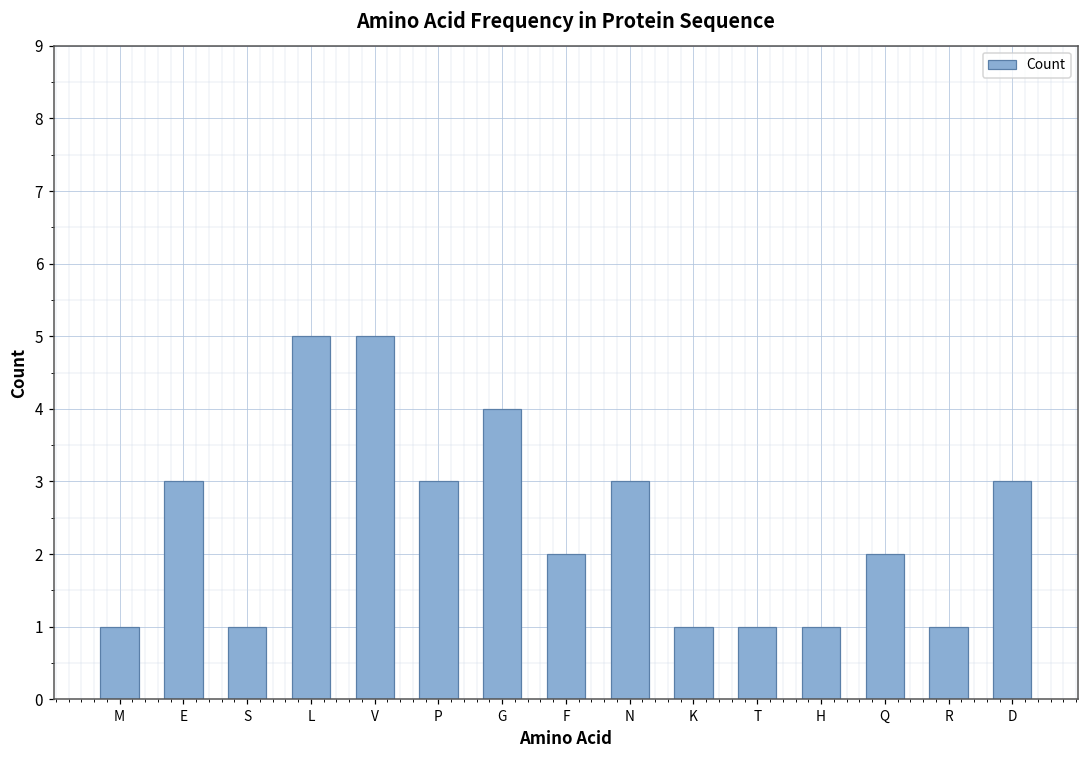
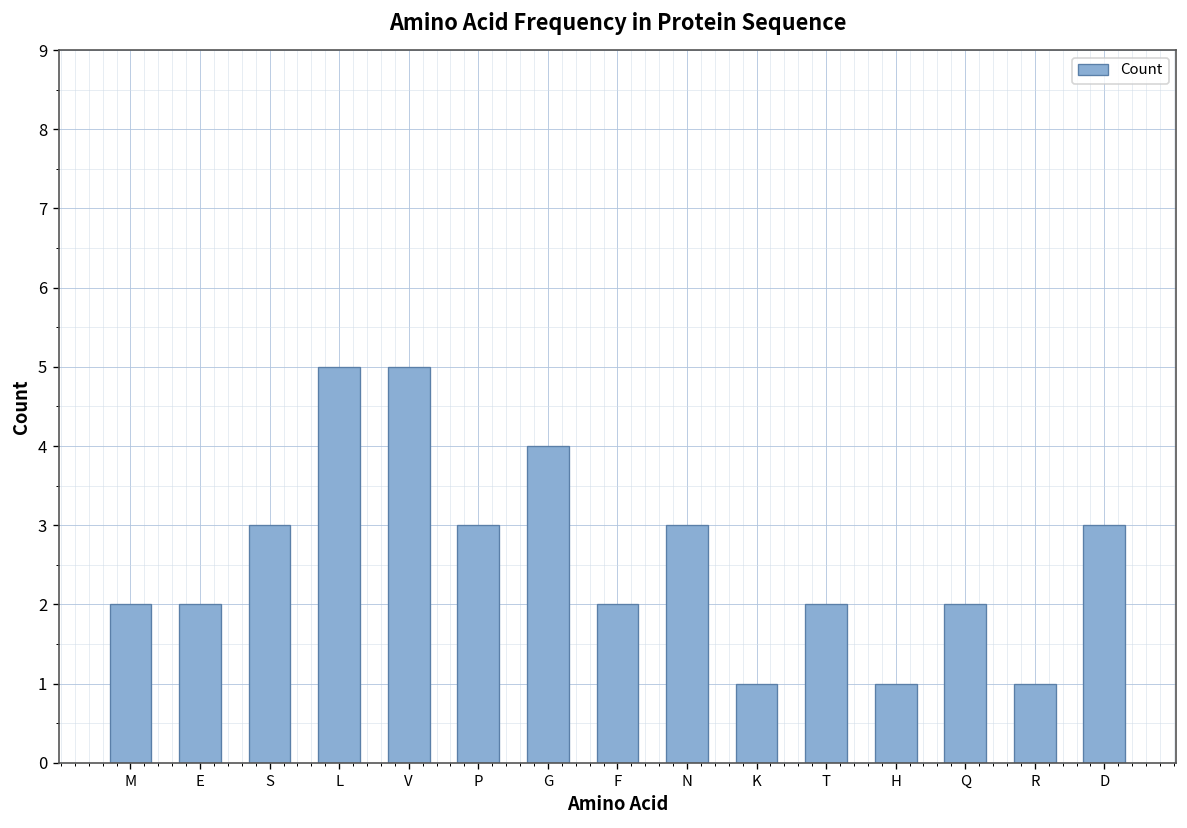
M: 1 -> 2
E: 3 -> 2
S: 1 -> 3
T: 1 -> 2
